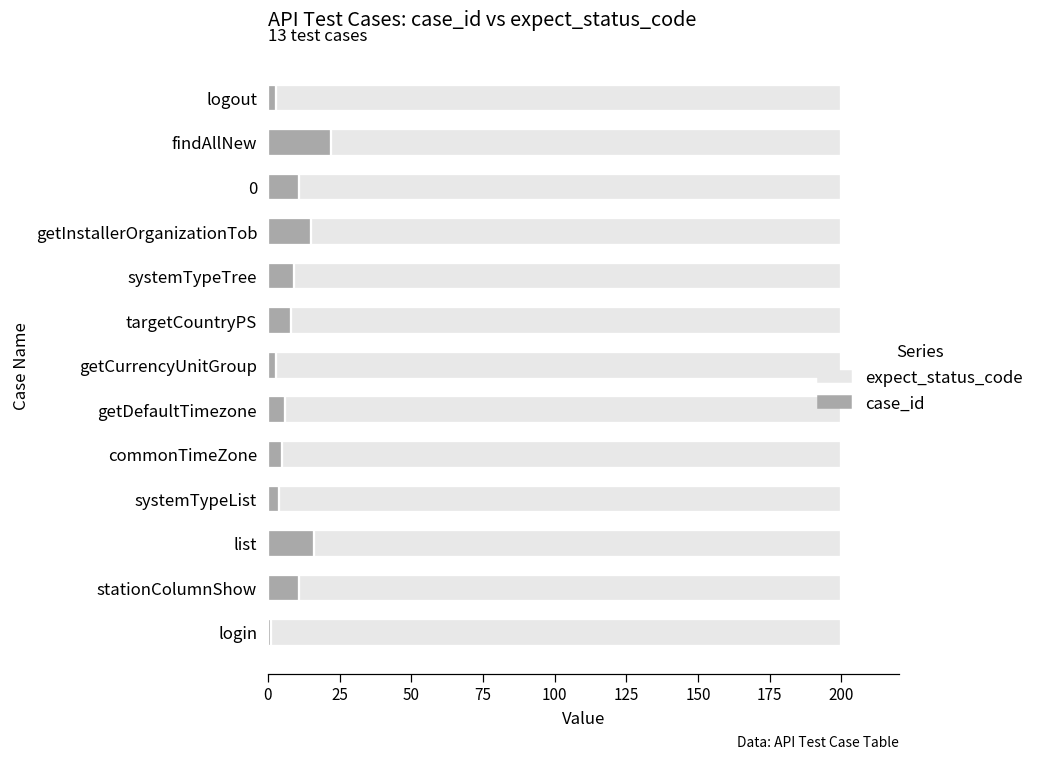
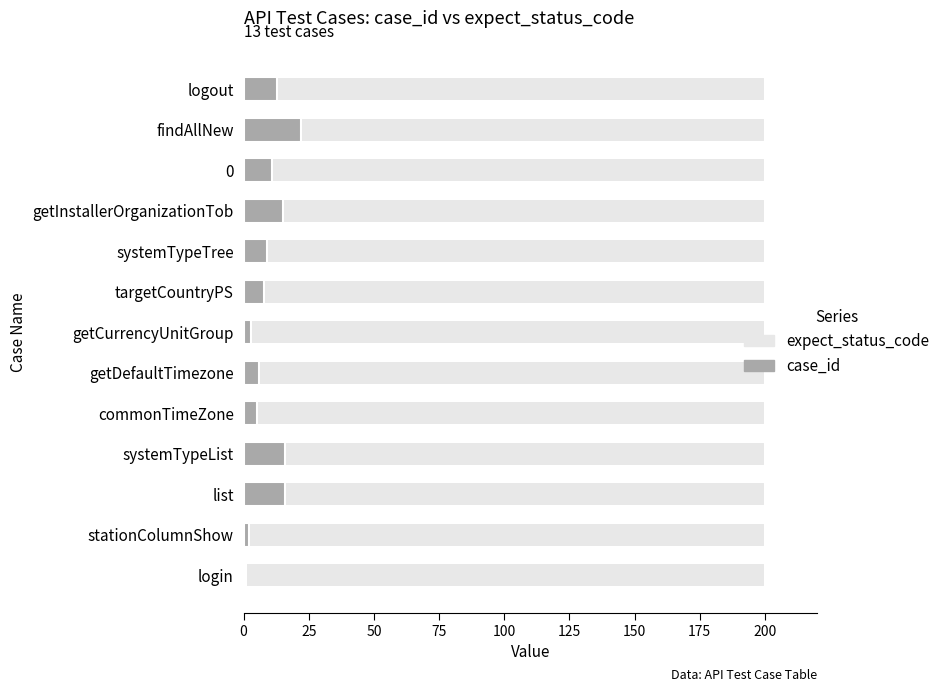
case_id, logout: 3 -> 13
case_id, systemTypeList: 4 -> 16
case_id, stationColumnShow: 11 -> 2
